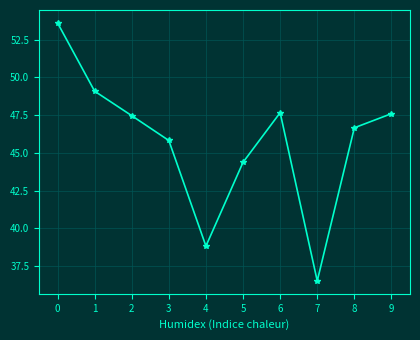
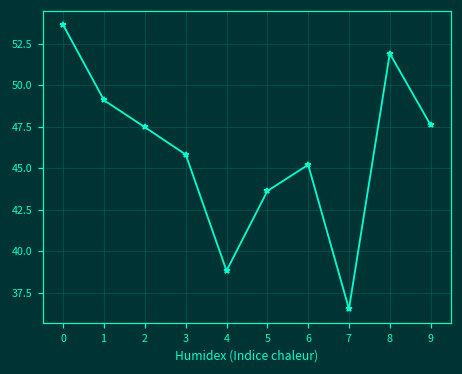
5: 44.4 -> 43.6
6: 47.7 -> 45.2
8: 46.7 -> 51.9
